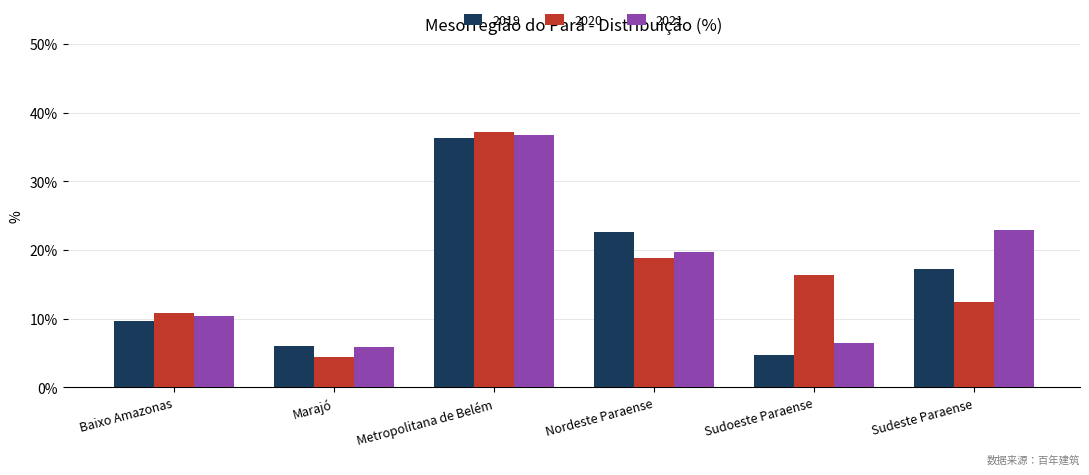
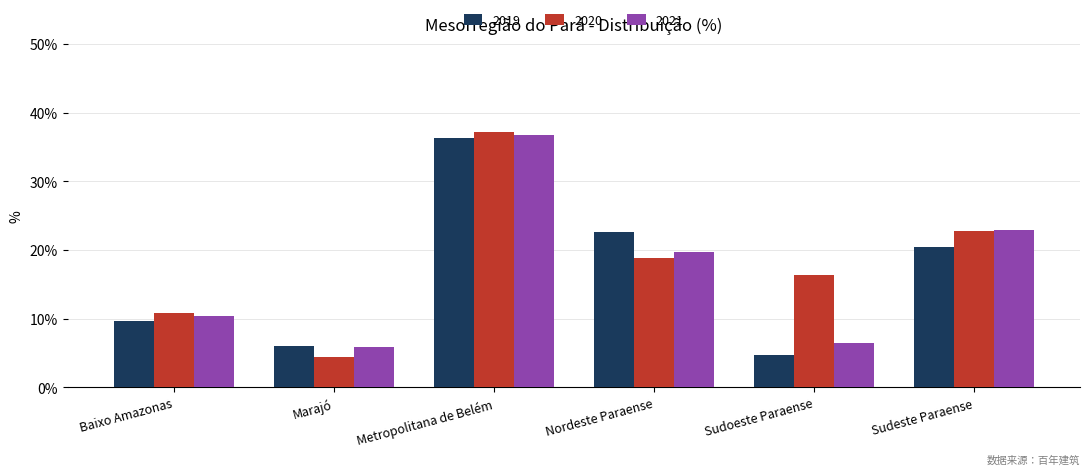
2019, Sudeste Paraense: 17% -> 20%
2020, Sudeste Paraense: 12% -> 23%
